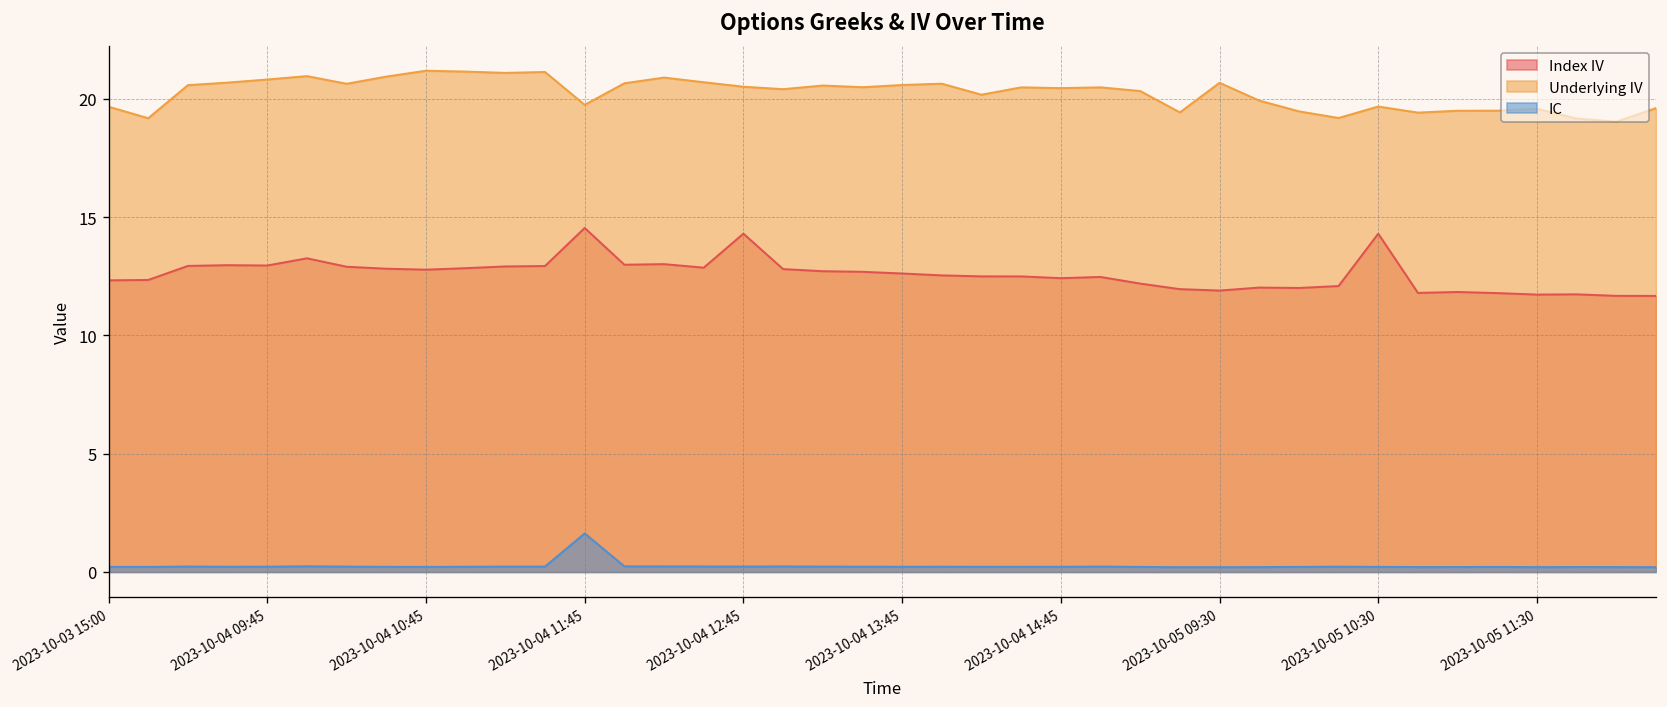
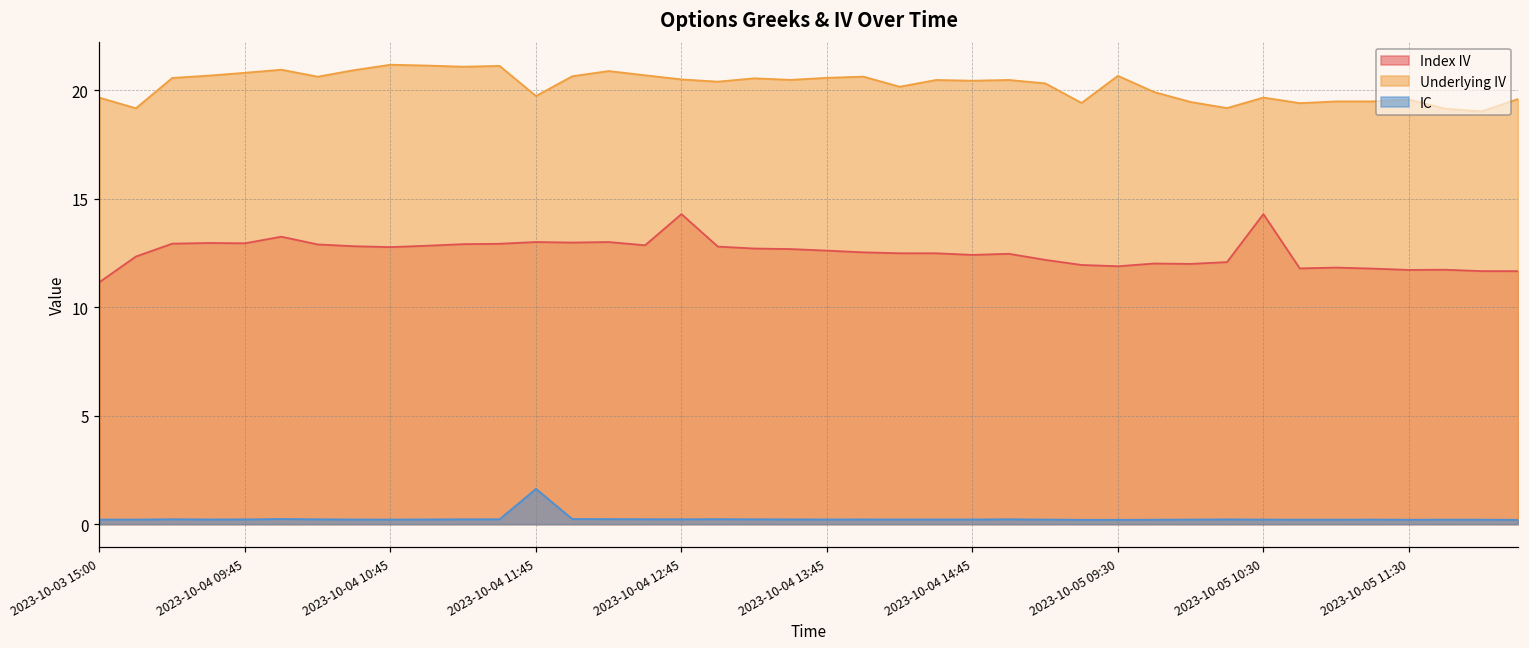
Index IV, 2023-10-03 15:00: 12.3 -> 11.2
Index IV, 2023-10-04 11:45: 14.5 -> 13.0
